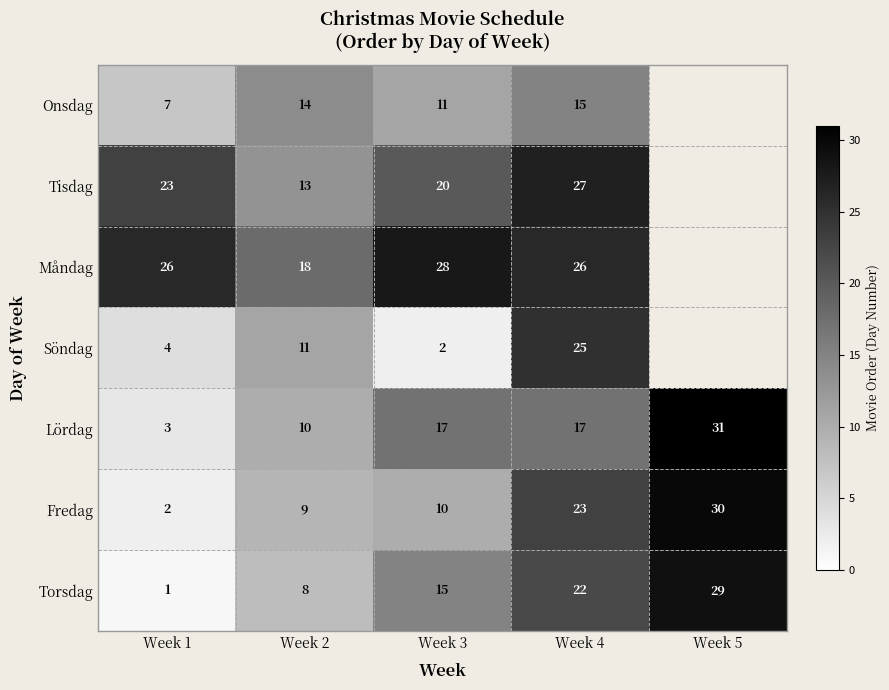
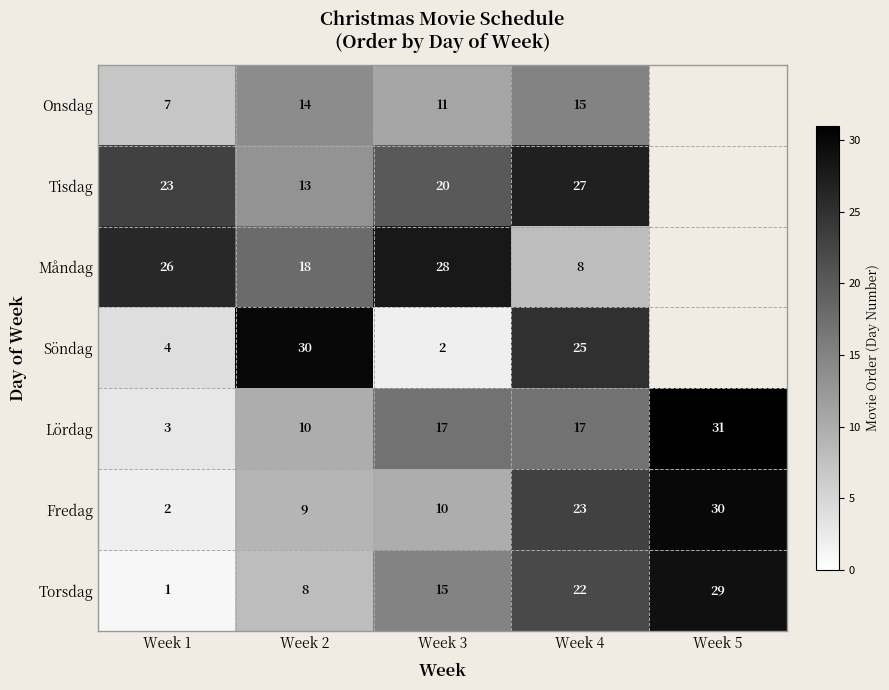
Måndag, Week 4: 26 -> 8
Söndag, Week 2: 11 -> 30
